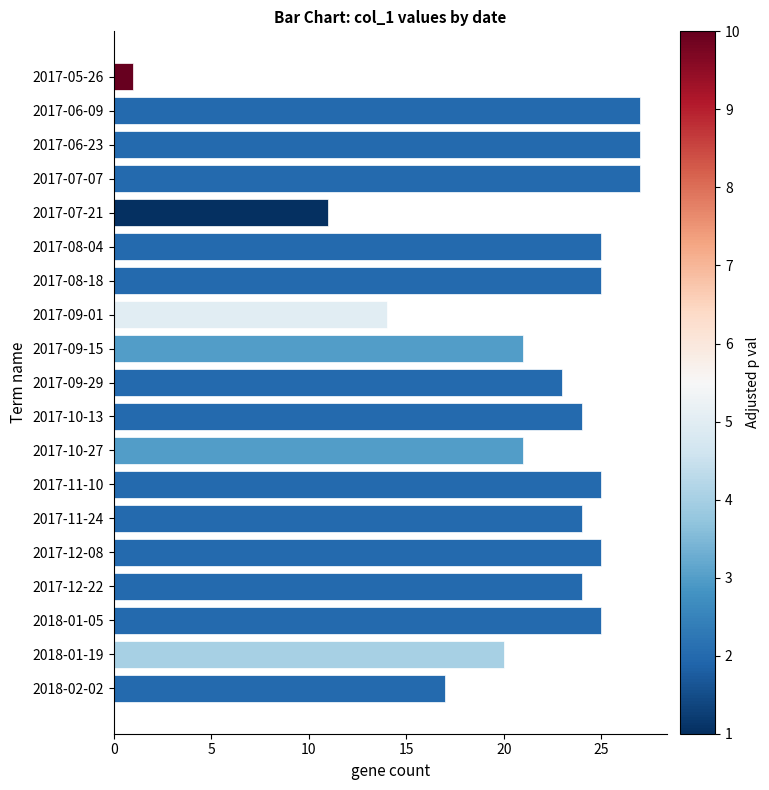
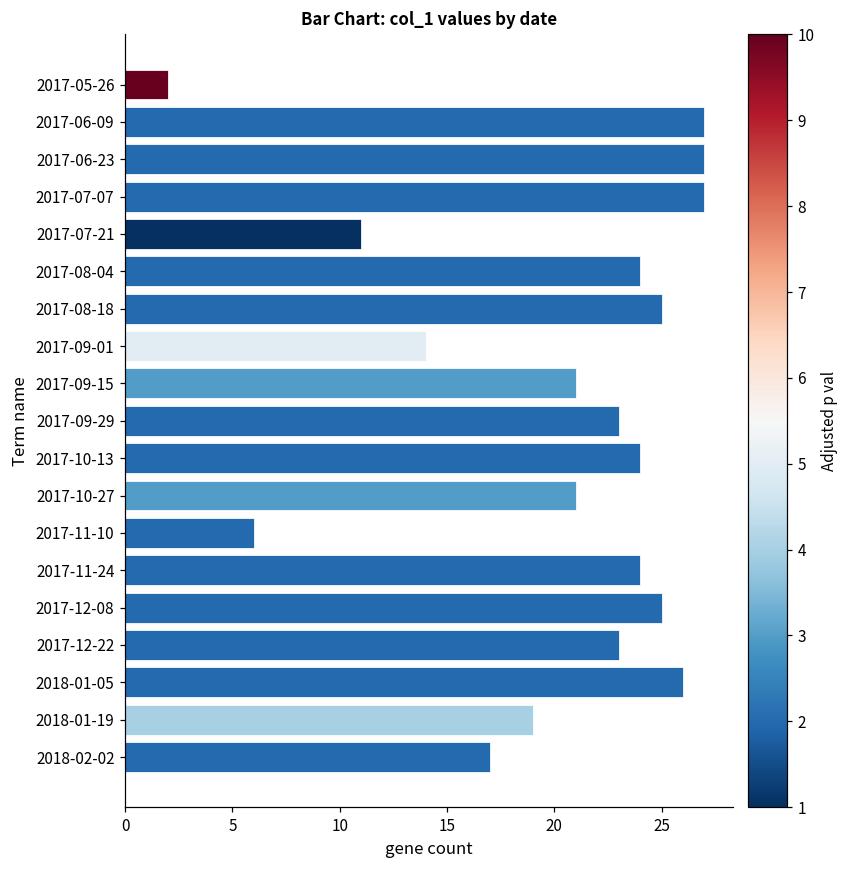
2017-05-26: 1 -> 2
2017-08-04: 25 -> 24
2017-11-10: 25 -> 6
2017-12-22: 24 -> 23
2018-01-05: 25 -> 26
2018-01-19: 20 -> 19
